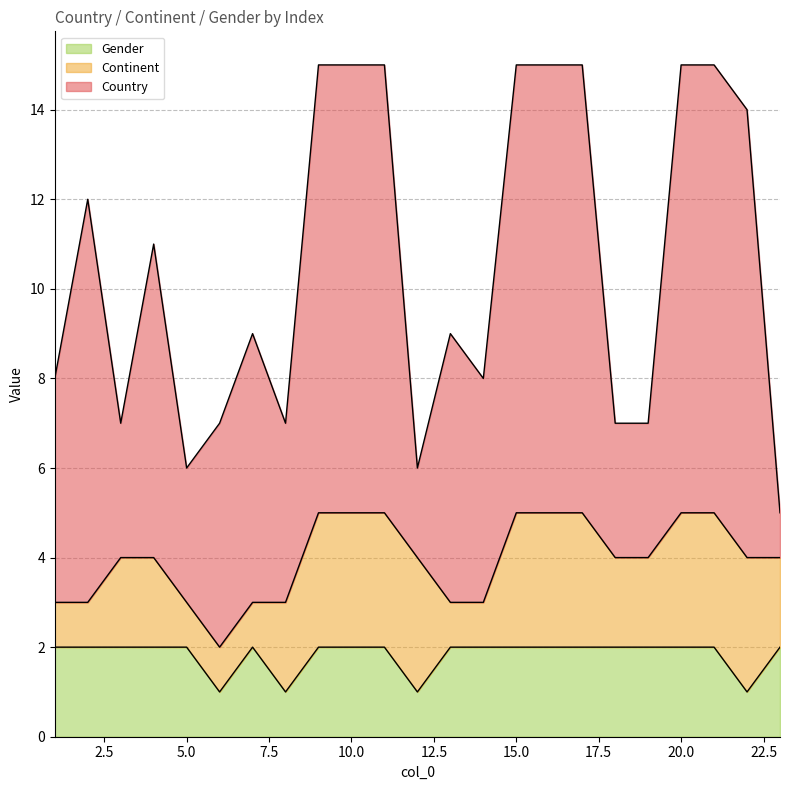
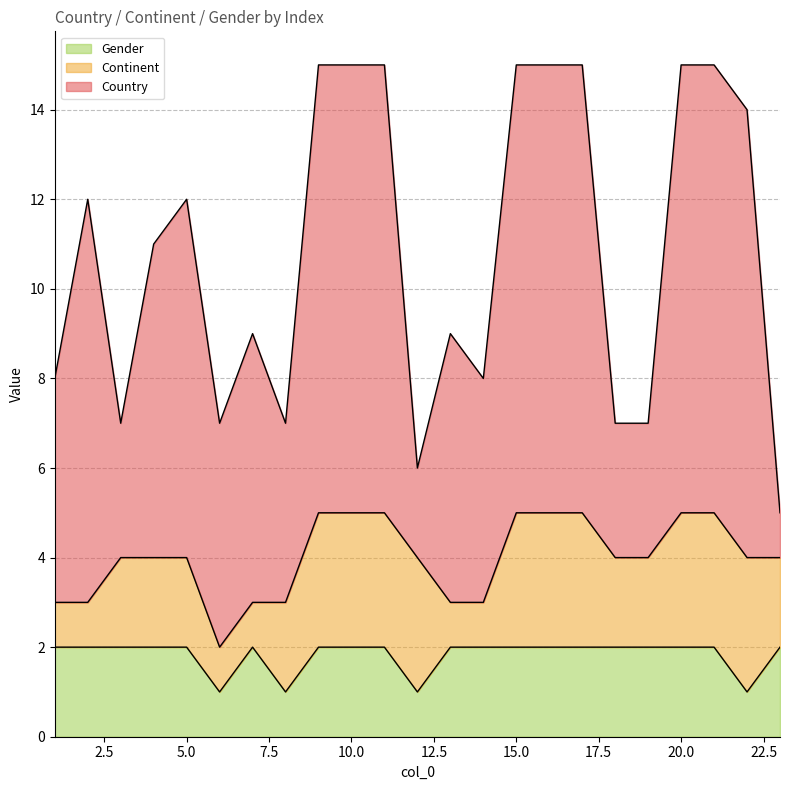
Continent, 5.0: 1 -> 2
Country, 5.0: 3 -> 8
